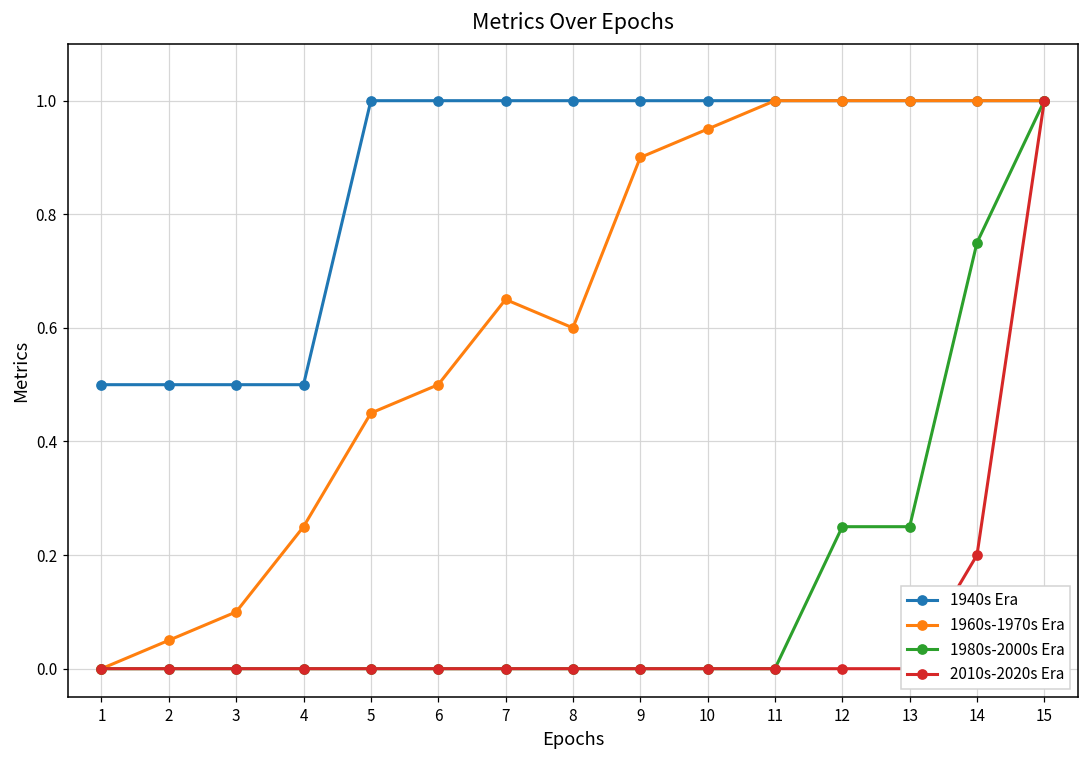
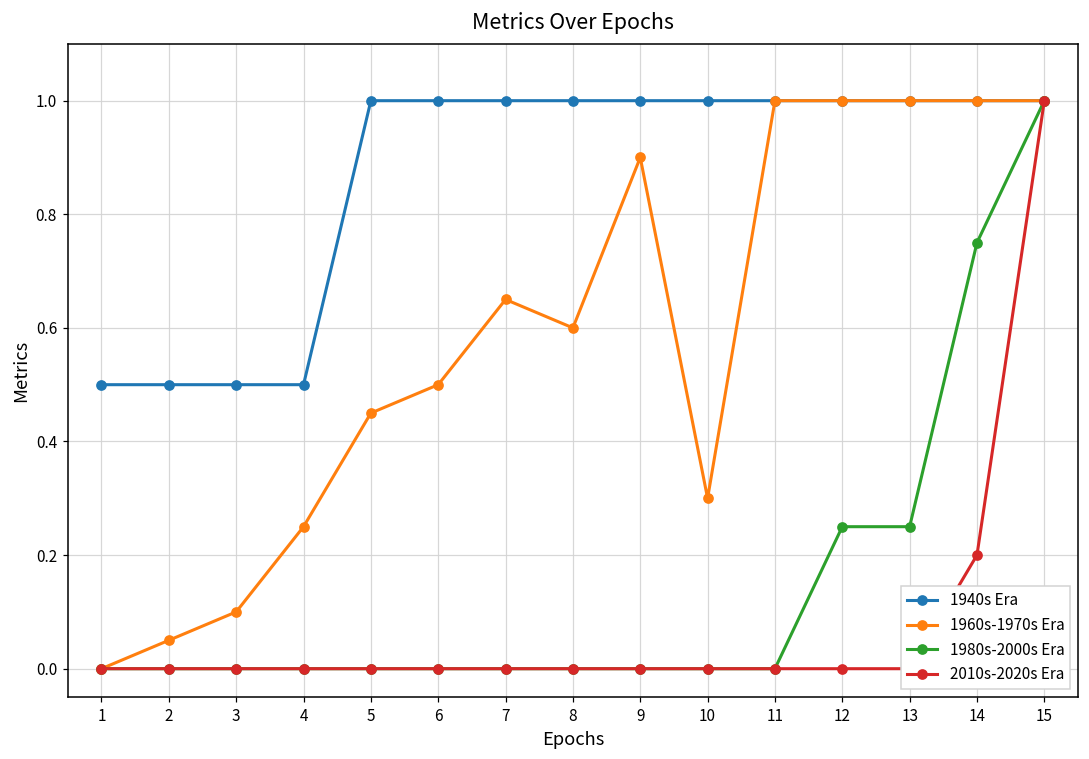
1960s-1970s Era, 10: 0.95 -> 0.30
